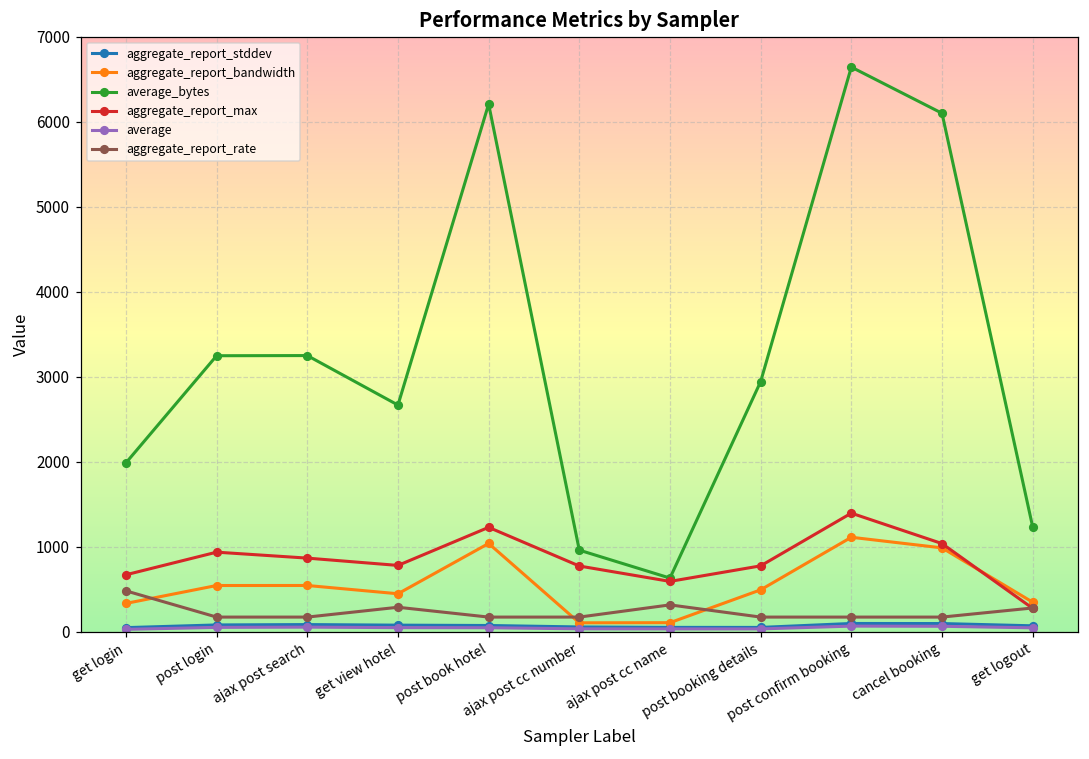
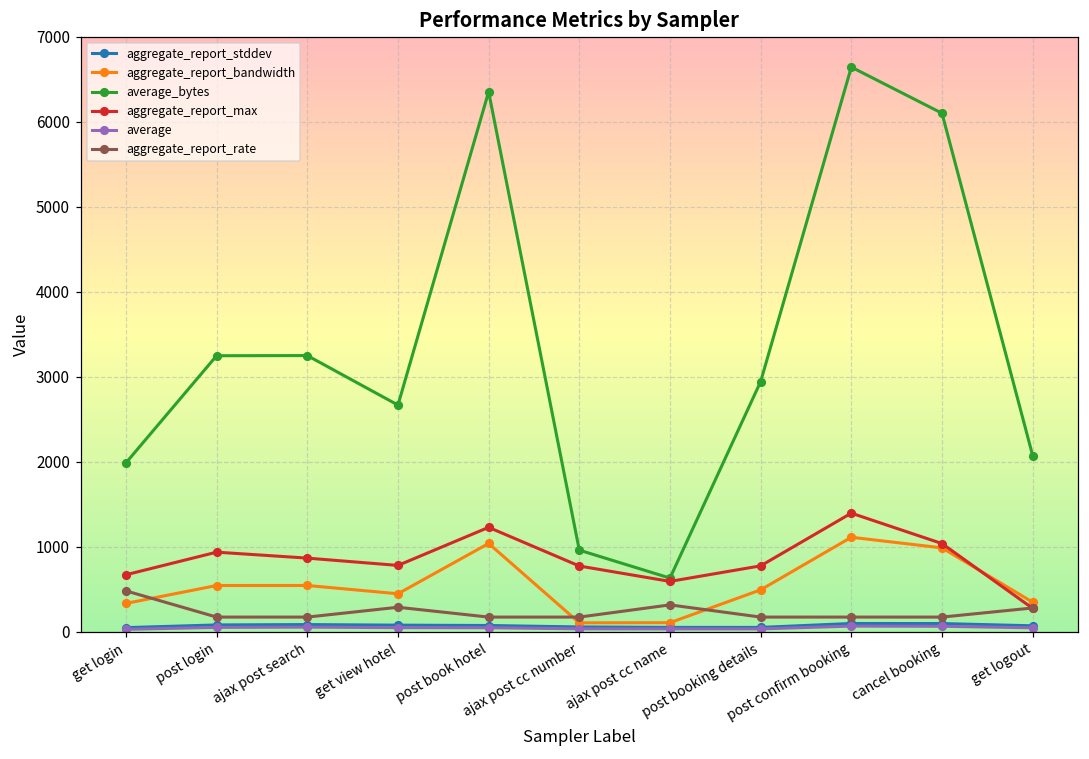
average_bytes, post book hotel: 6200 -> 6400
average_bytes, get logout: 1200 -> 2100
